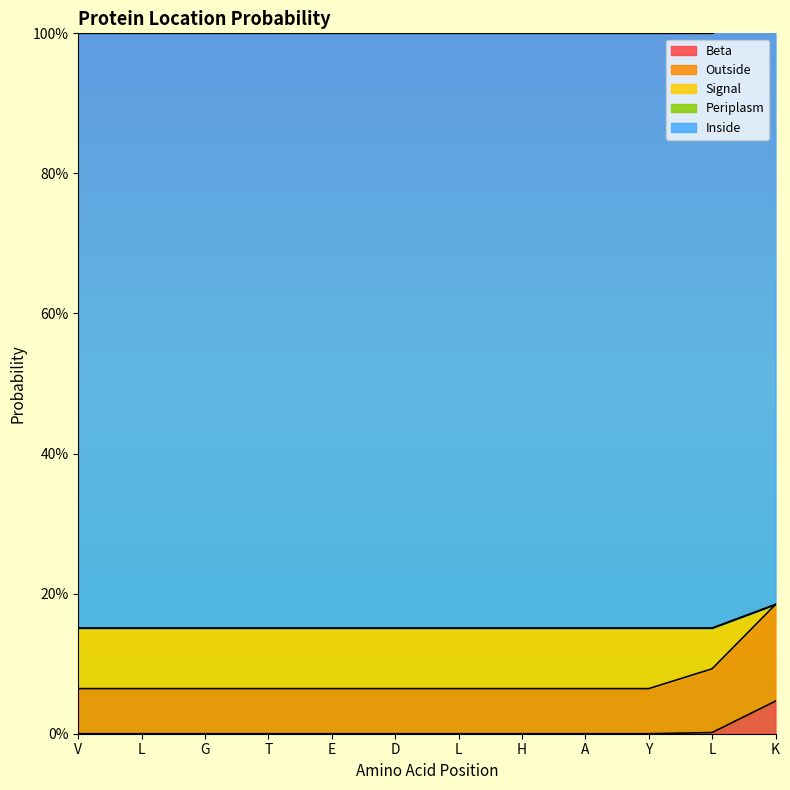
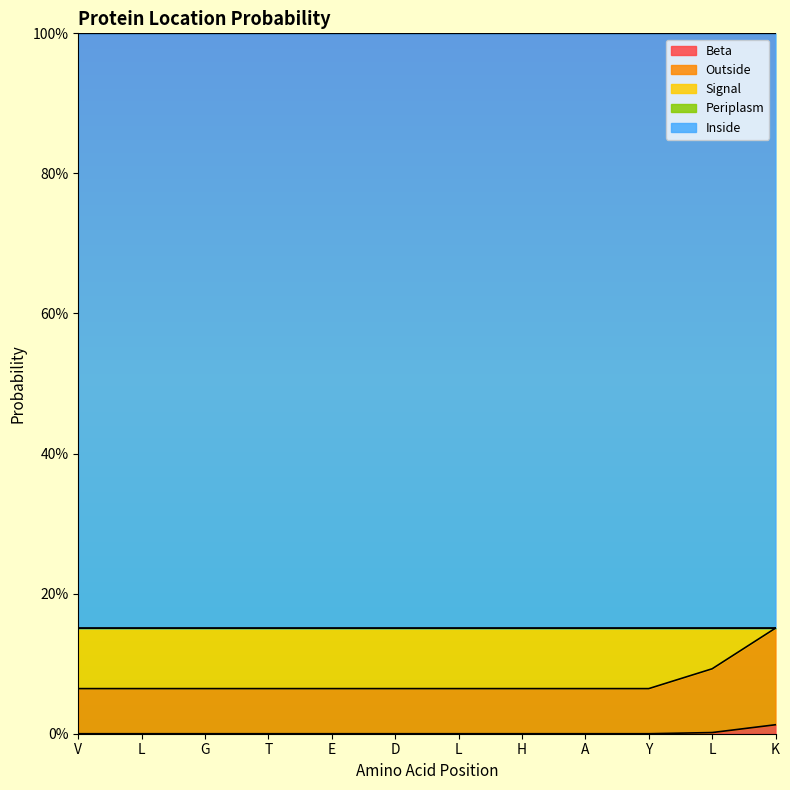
Beta, K: 5% -> 1%
